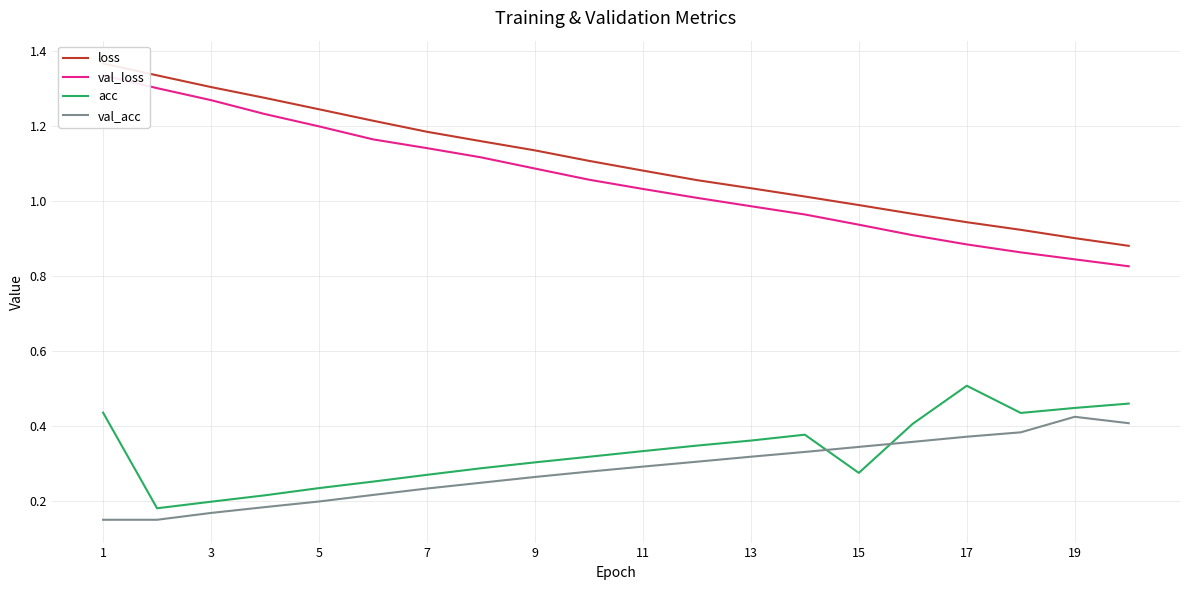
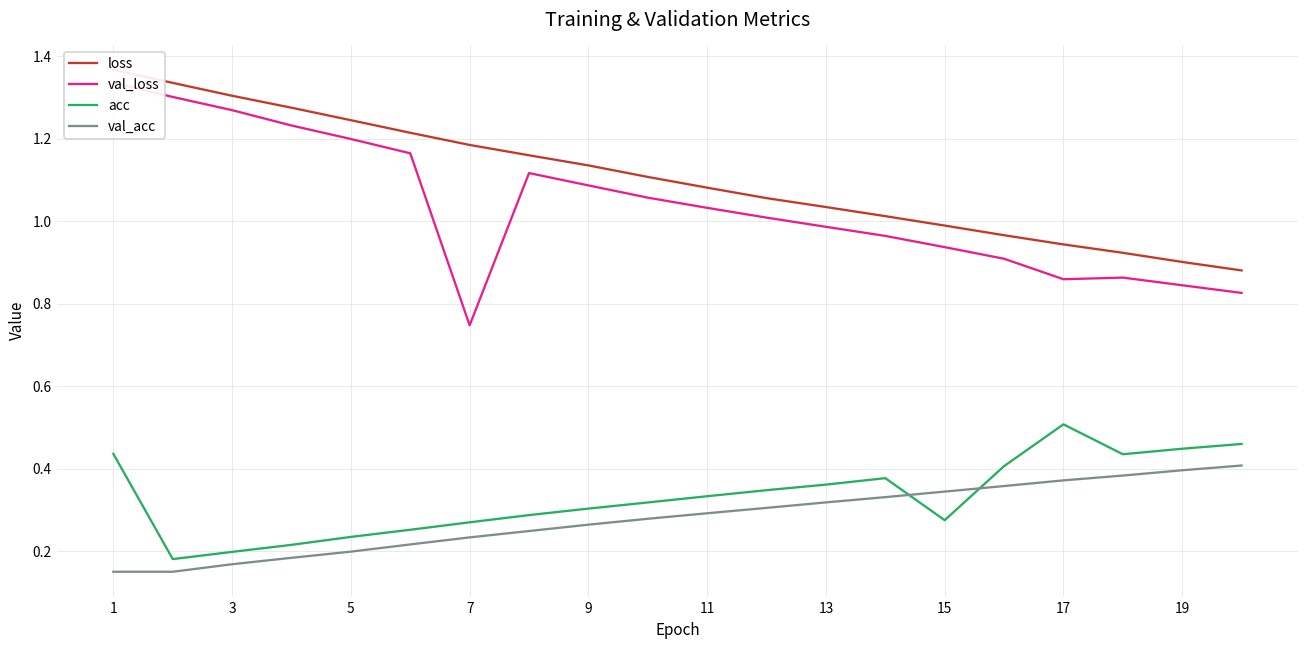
val_loss, 7: 1.14 -> 0.75
val_loss, 17: 0.89 -> 0.86
val_acc, 19: 0.43 -> 0.40
